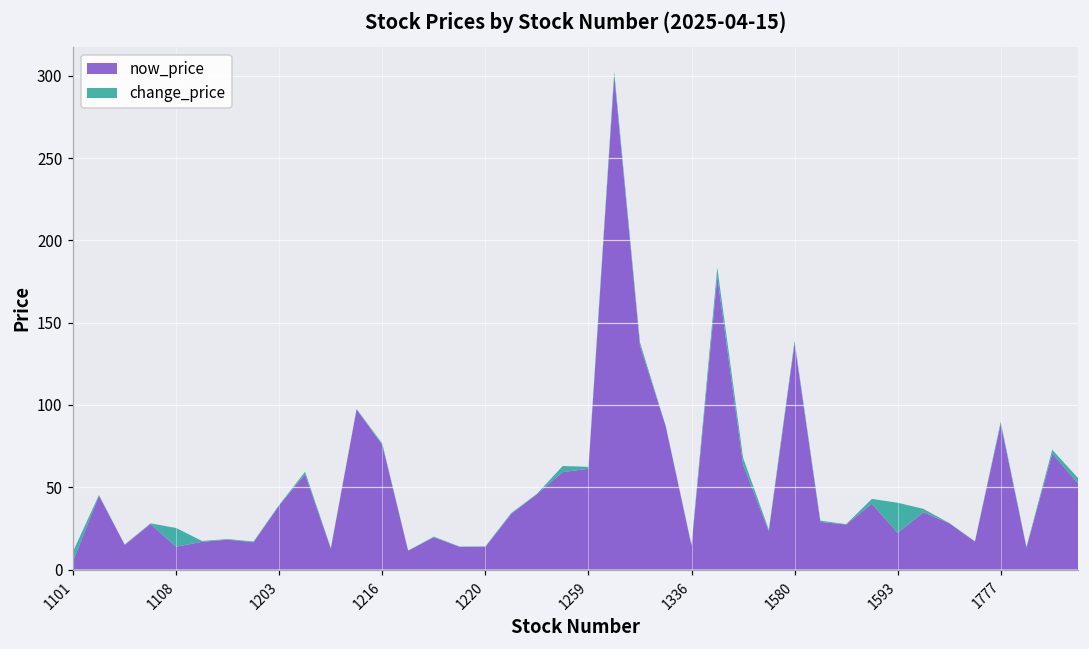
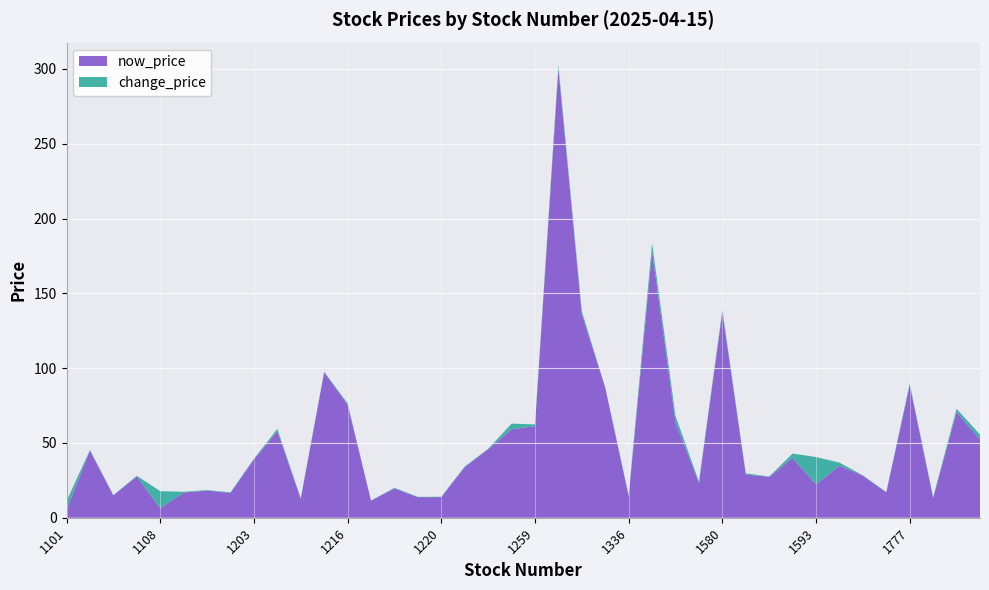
now_price, 1108: 14 -> 6
